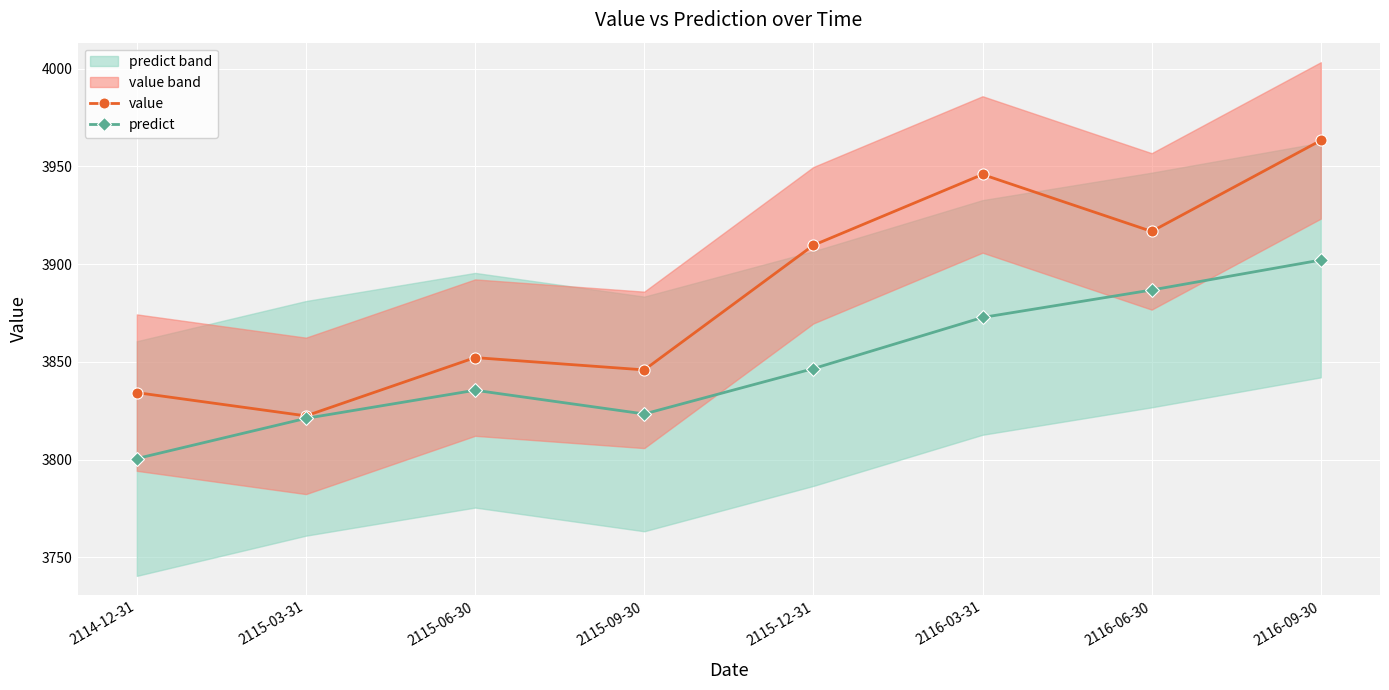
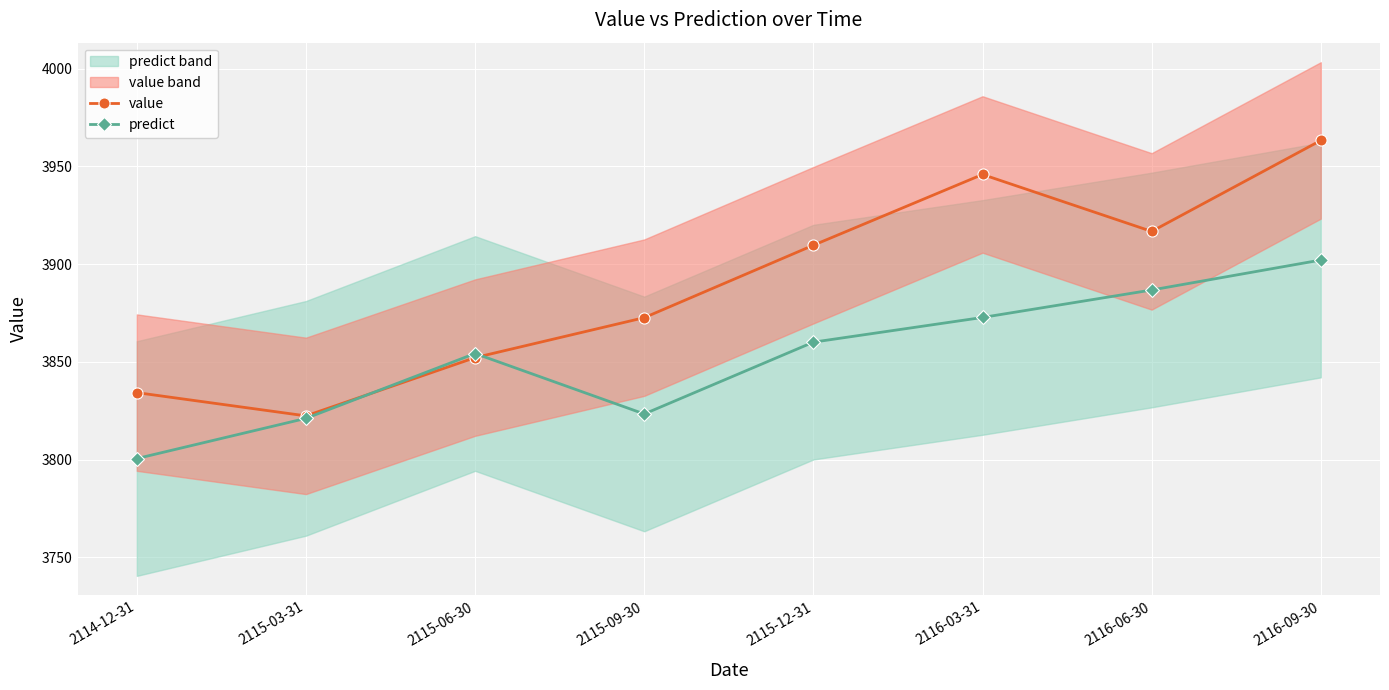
predict, 2115-06-30: 3836 -> 3854
value, 2115-09-30: 3846 -> 3873
predict, 2115-12-31: 3847 -> 3860
